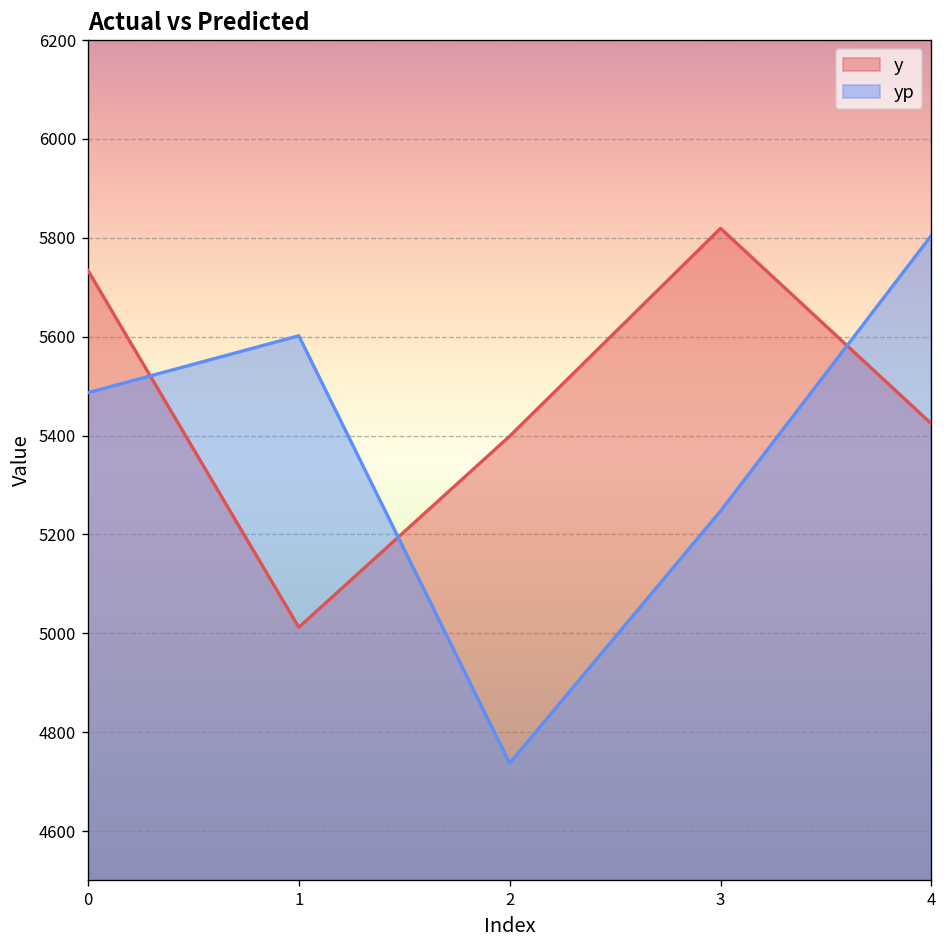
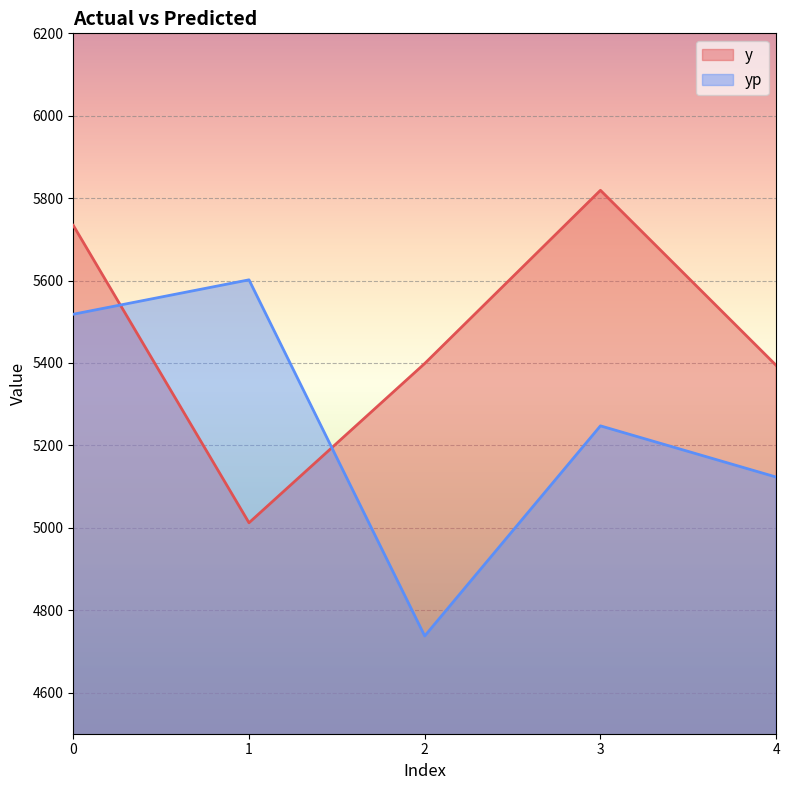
yp, 0: 5490 -> 5520
y, 4: 5420 -> 5390
yp, 4: 5800 -> 5120
